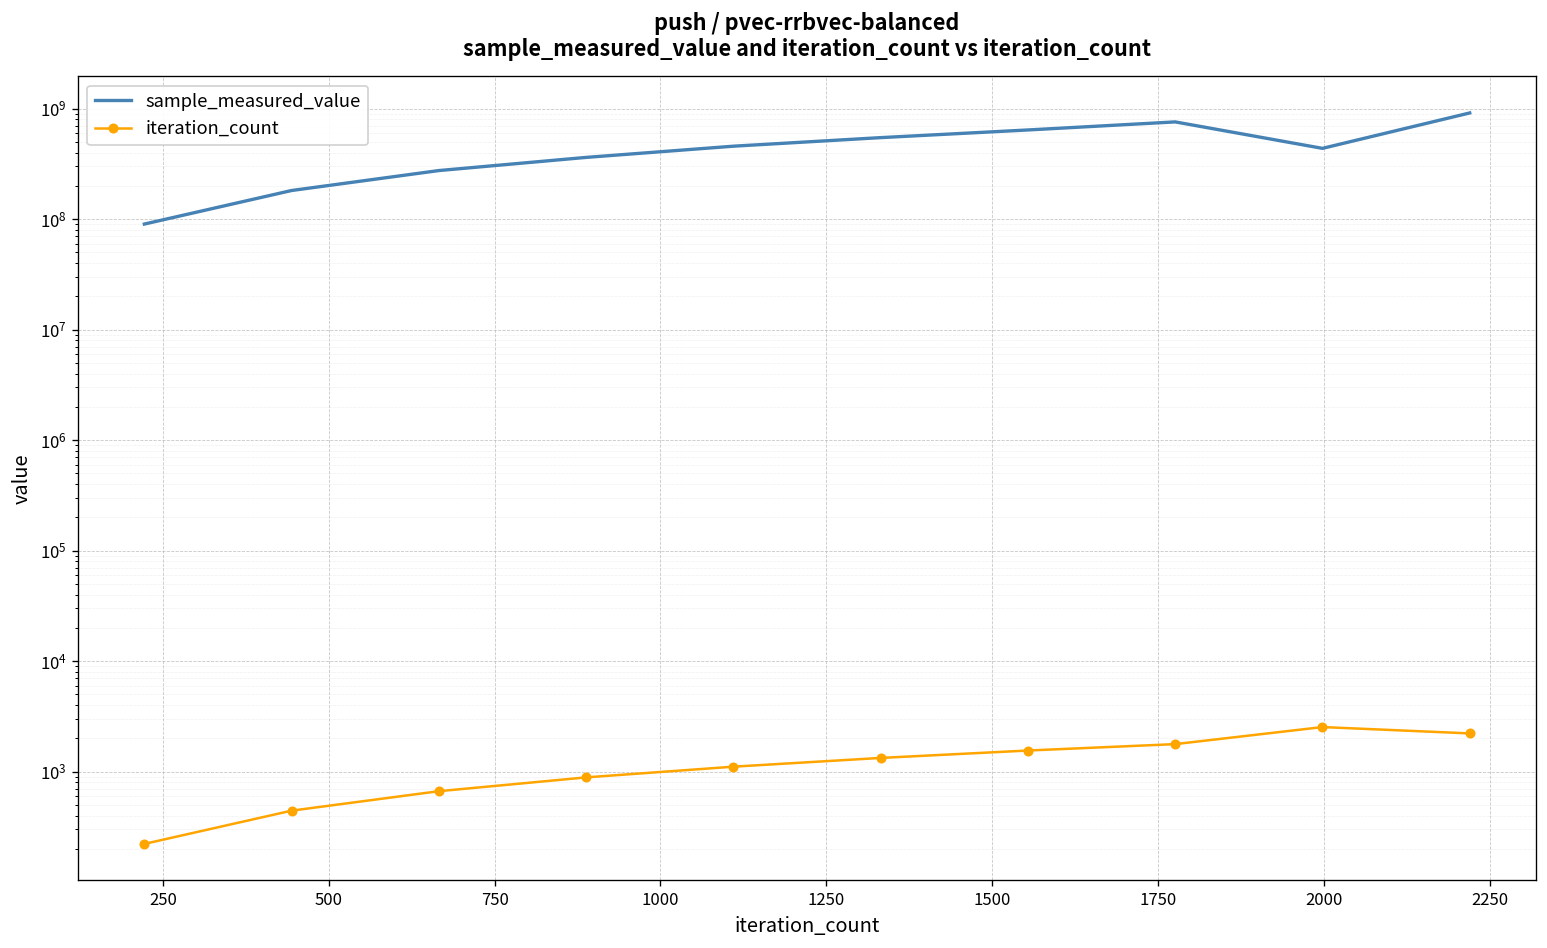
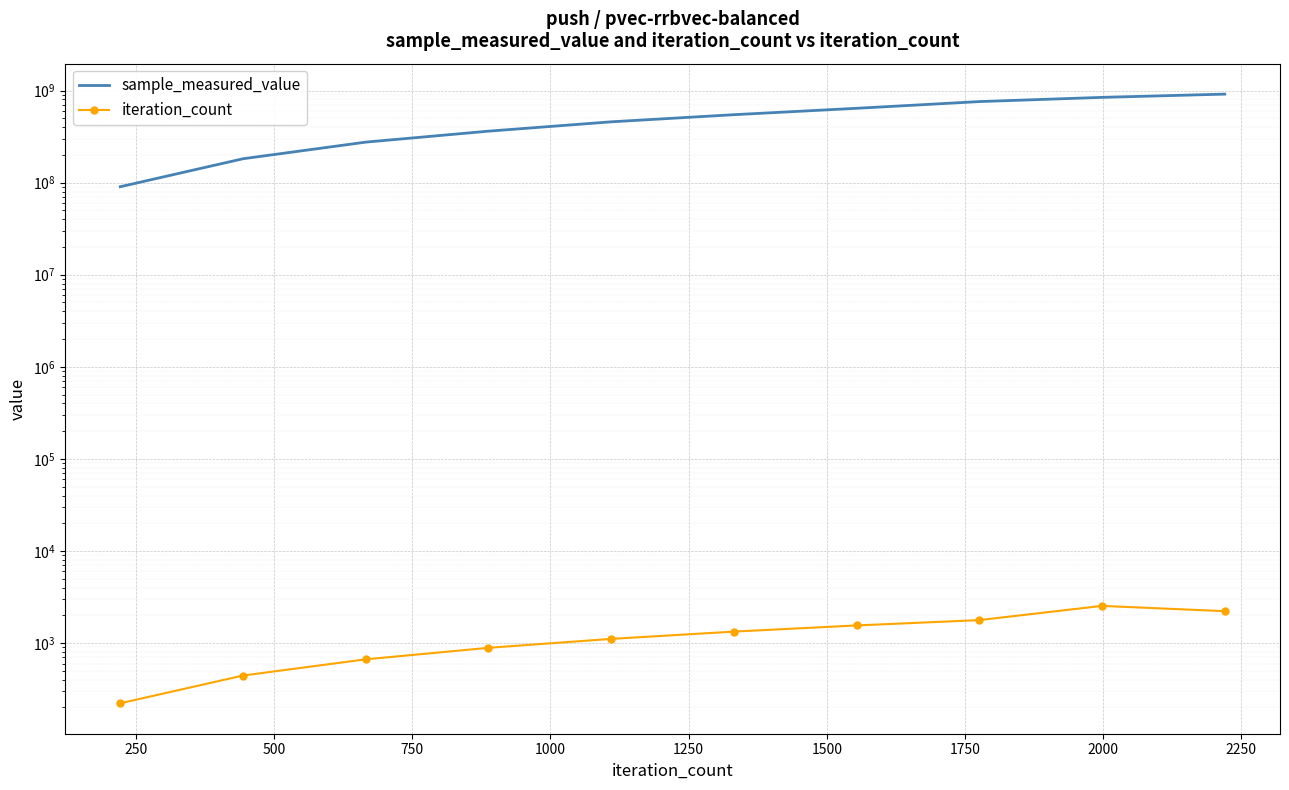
sample_measured_value, 2000: 400000000 -> 800000000
